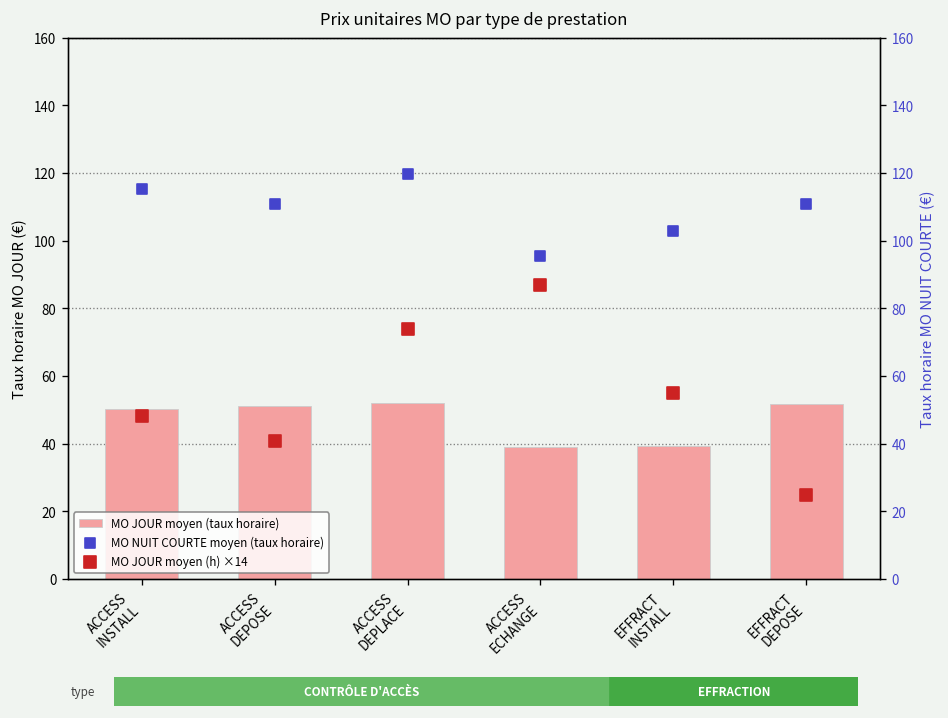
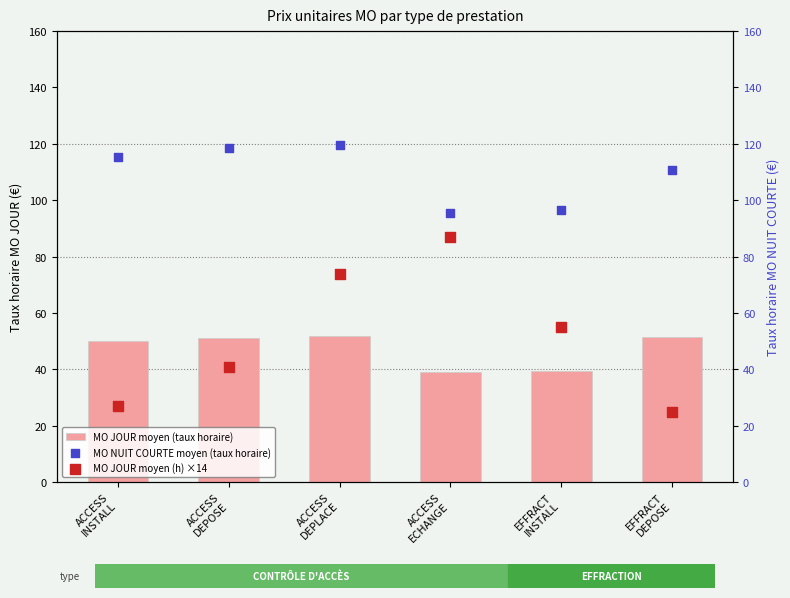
MO JOUR moyen (h) ×14, ACCESS INSTALL: 48 -> 27
MO NUIT COURTE moyen (taux horaire), ACCESS DEPOSE: 111 -> 119
MO NUIT COURTE moyen (taux horaire), EFFRACT INSTALL: 103 -> 97
